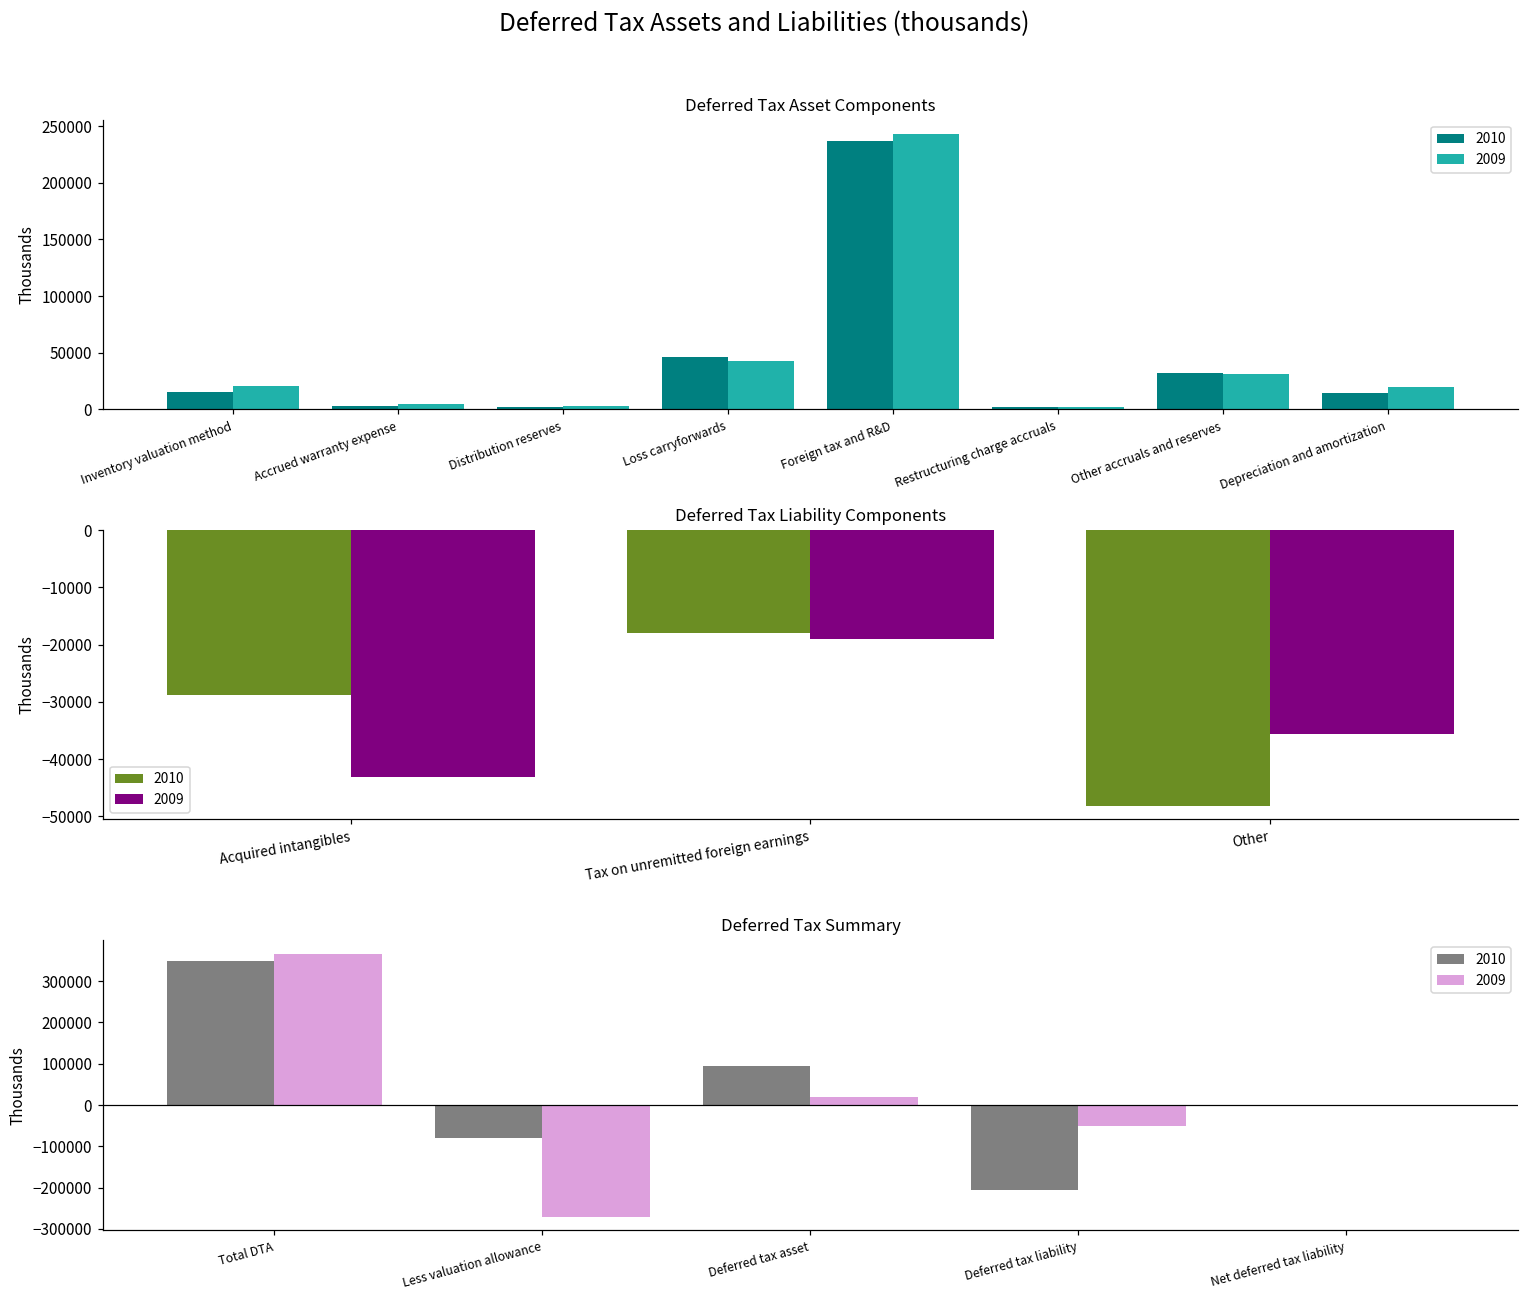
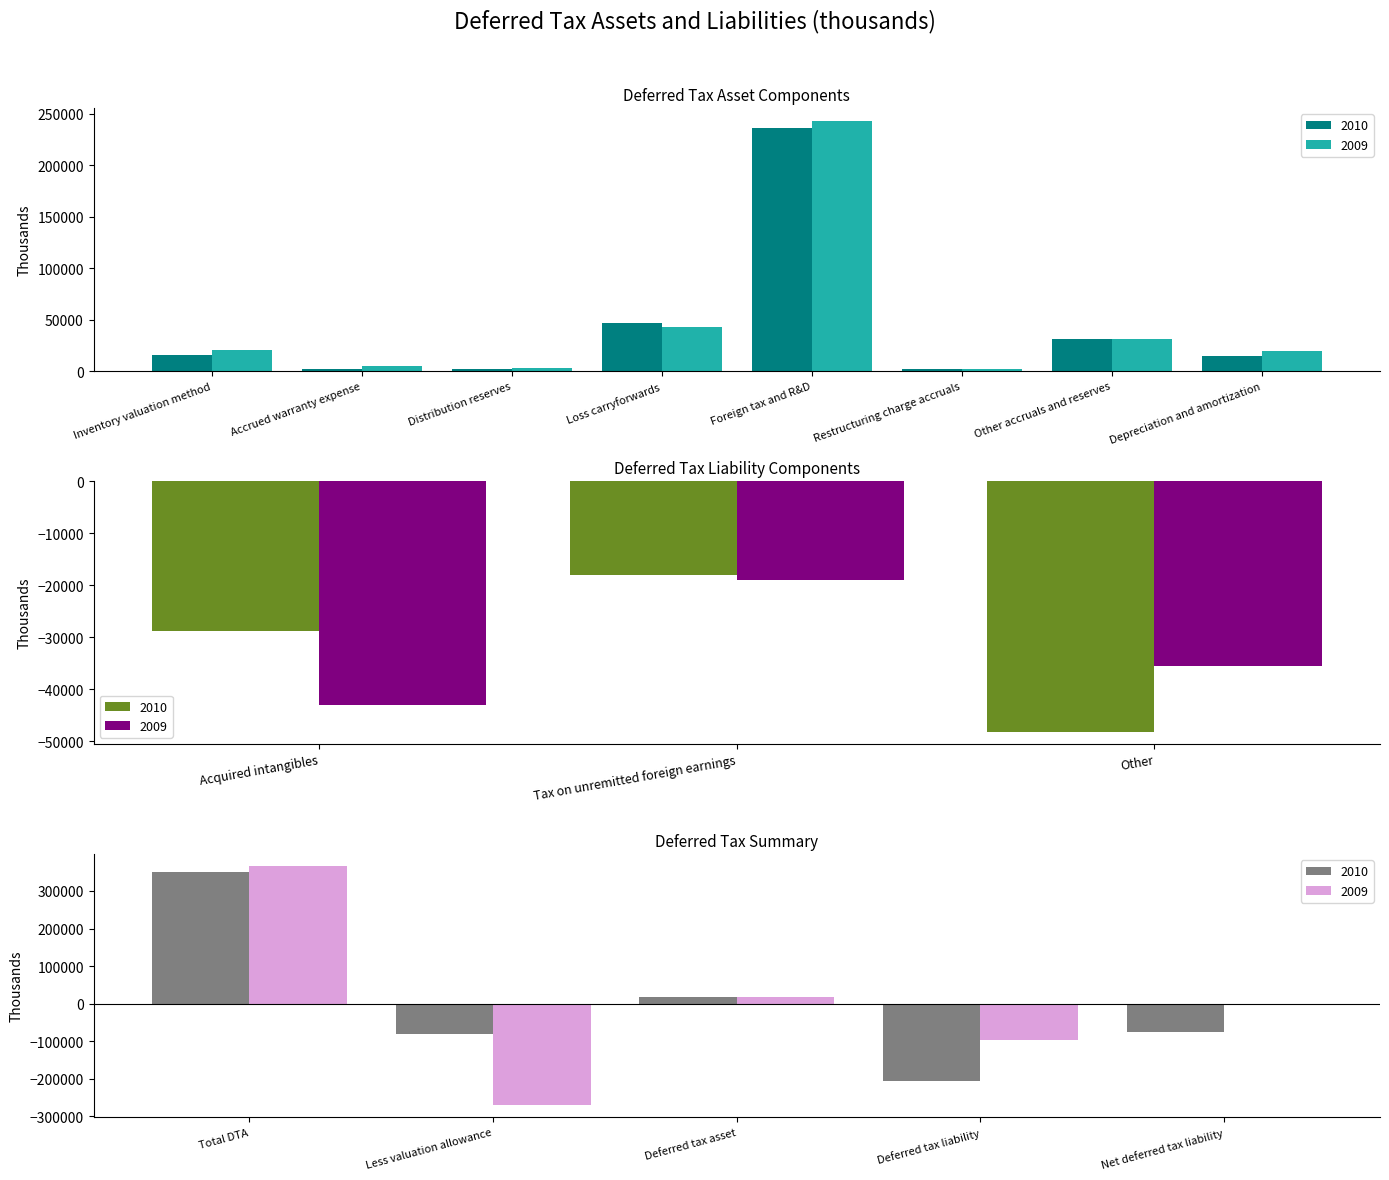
Deferred Tax Summary, 2010, Deferred tax asset: 90000 -> 20000
Deferred Tax Summary, 2009, Deferred tax liability: -50000 -> -100000
Deferred Tax Summary, 2010, Net deferred tax liability: 0 -> -80000
